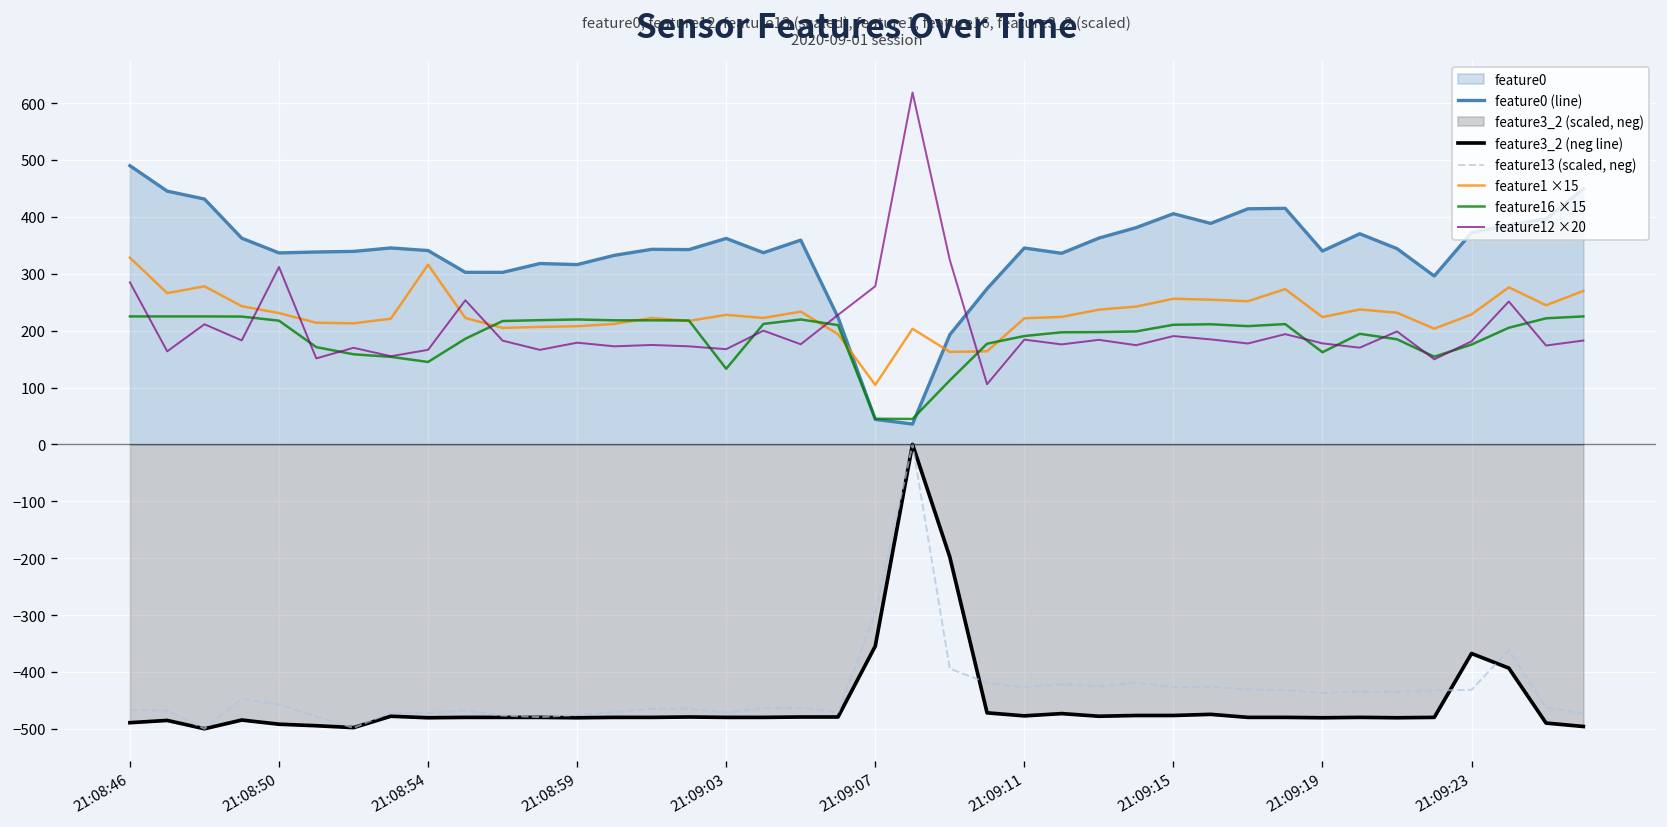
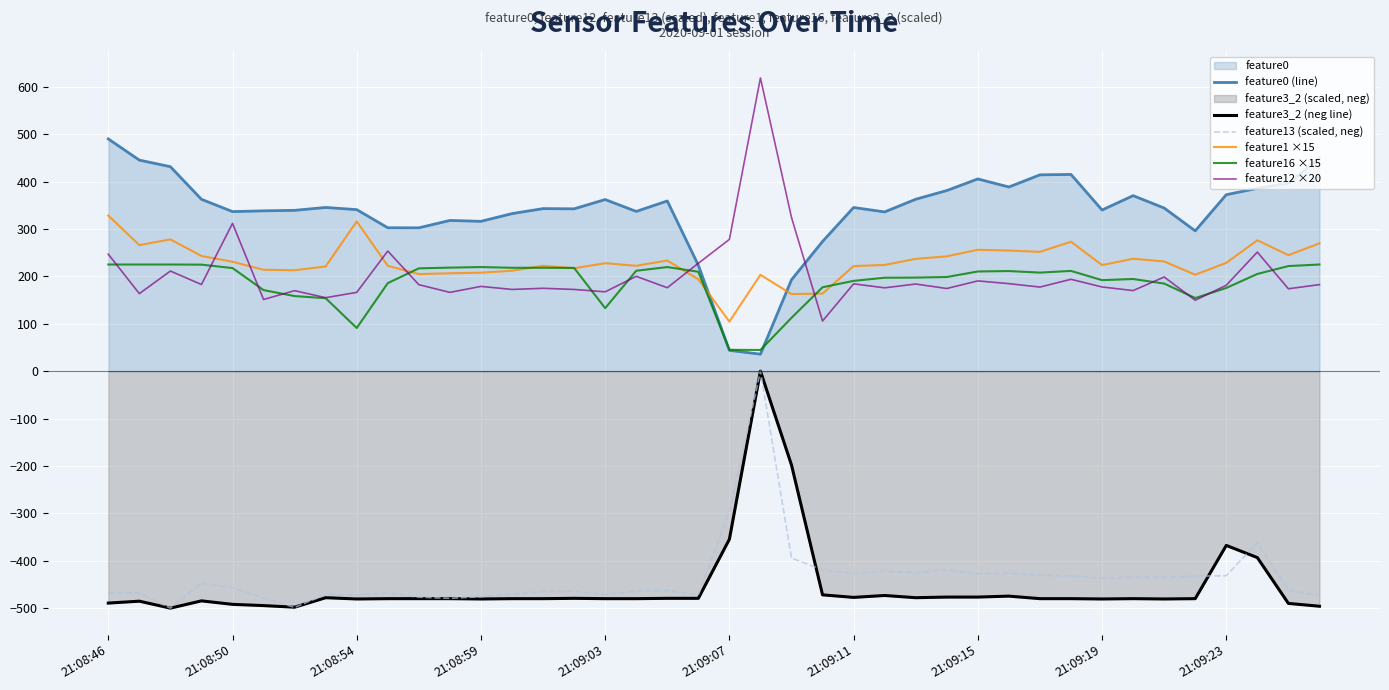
feature12 ×20, 21:08:46: 280 -> 250
feature16 ×15, 21:08:54: 140 -> 90
feature16 ×15, 21:09:19: 160 -> 190
